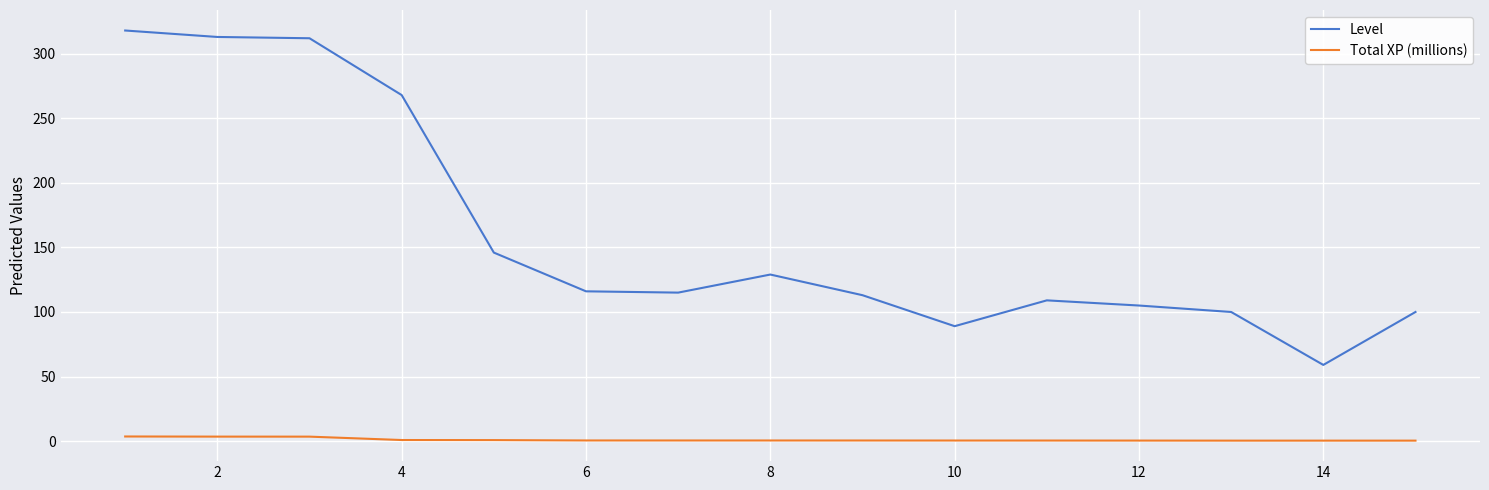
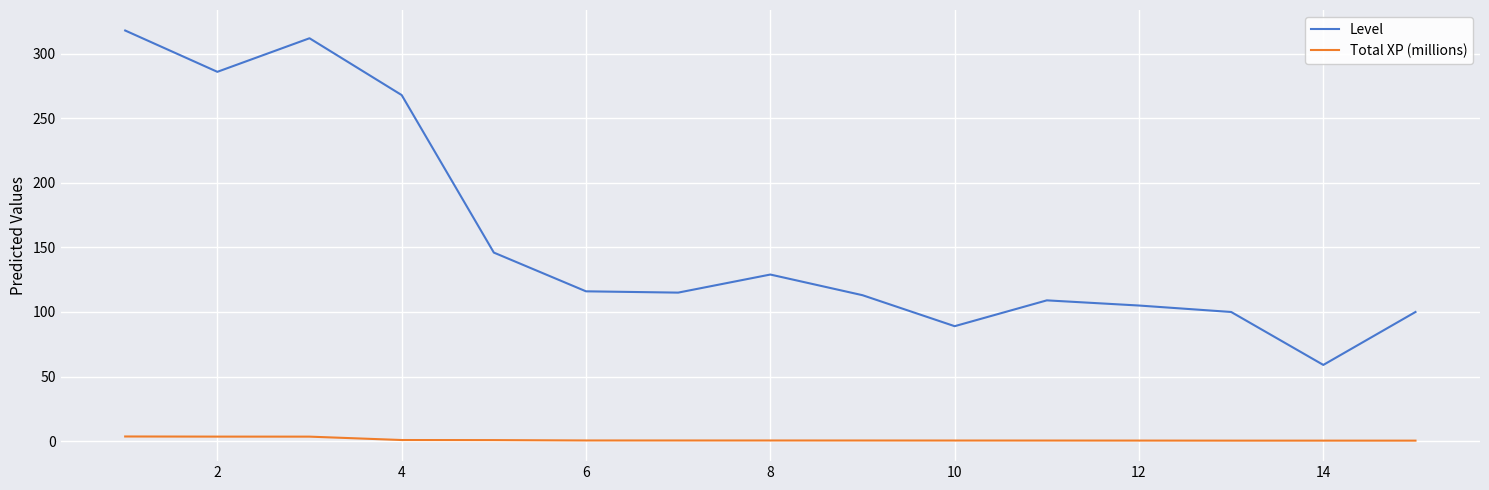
Level, 2: 313 -> 286
